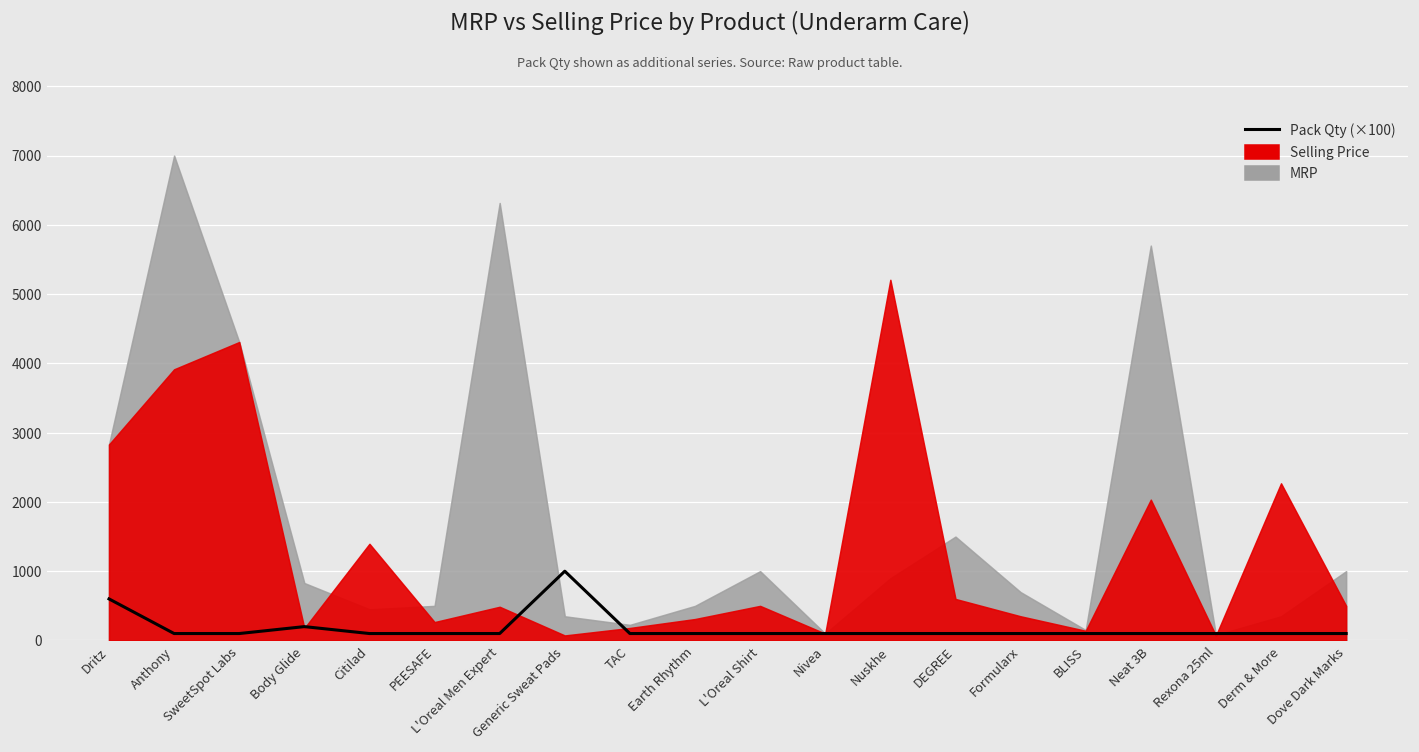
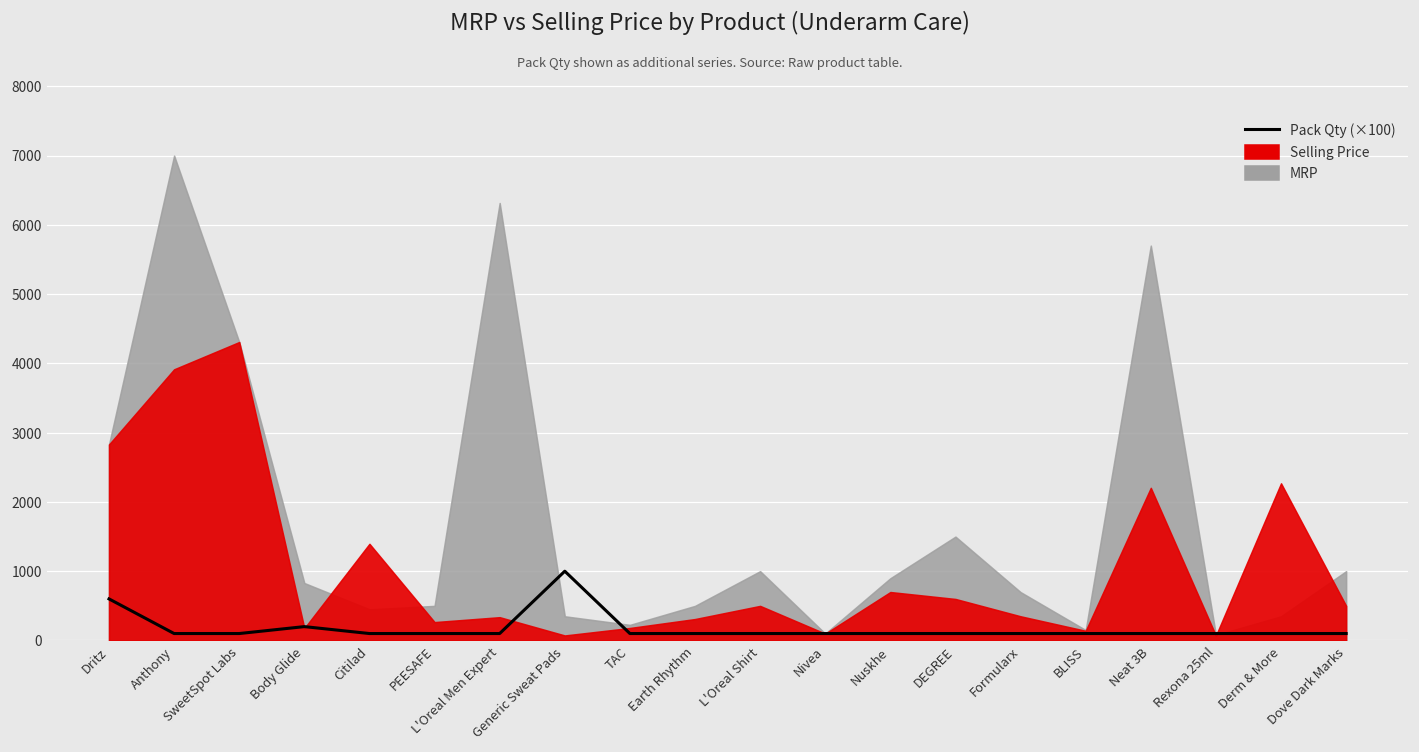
Selling Price, L'Oreal Men Expert: 500 -> 300
Selling Price, Nuskhe: 5200 -> 700
Selling Price, Neat 3B: 2000 -> 2200
